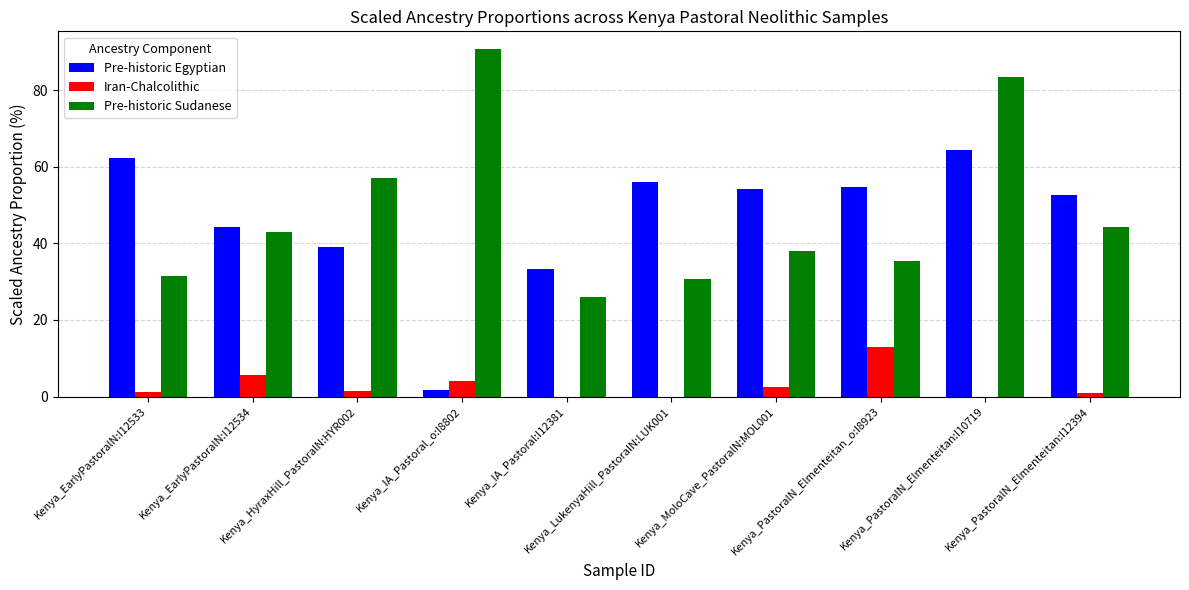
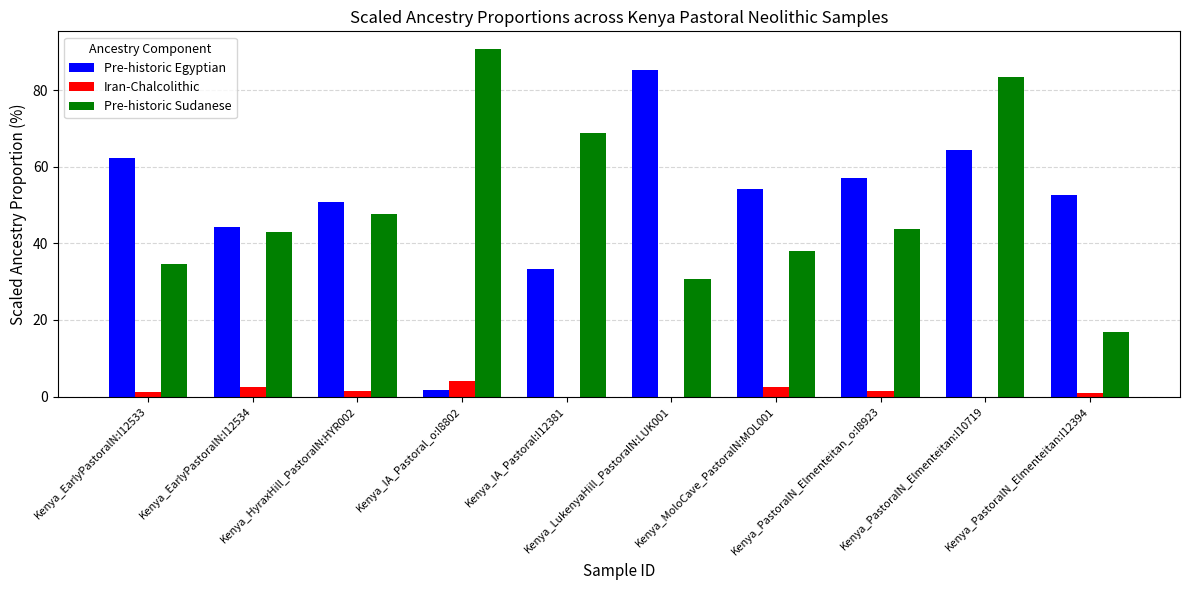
Pre-historic Sudanese, Kenya_EarlyPastoralN:I12533: 31 -> 35
Iran-Chalcolithic, Kenya_EarlyPastoralN:I12534: 6 -> 3
Pre-historic Egyptian, Kenya_HyraxHill_PastoralN:HYR002: 39 -> 51
Pre-historic Sudanese, Kenya_HyraxHill_PastoralN:HYR002: 57 -> 48
Pre-historic Sudanese, Kenya_IA_Pastoral:I12381: 26 -> 69
Pre-historic Egyptian, Kenya_LukenyaHill_PastoralN:LUK001: 56 -> 85
Pre-historic Egyptian, Kenya_PastoralN_Elmenteitan_o:I8923: 55 -> 57
Iran-Chalcolithic, Kenya_PastoralN_Elmenteitan_o:I8923: 13 -> 1
Pre-historic Sudanese, Kenya_PastoralN_Elmenteitan_o:I8923: 35 -> 44
Pre-historic Sudanese, Kenya_PastoralN_Elmenteitan:I12394: 44 -> 17
